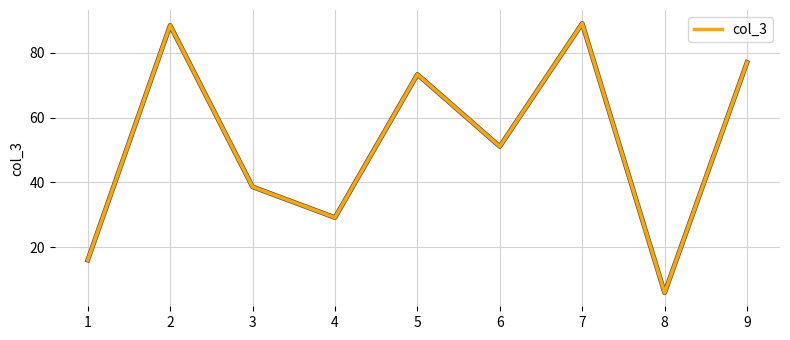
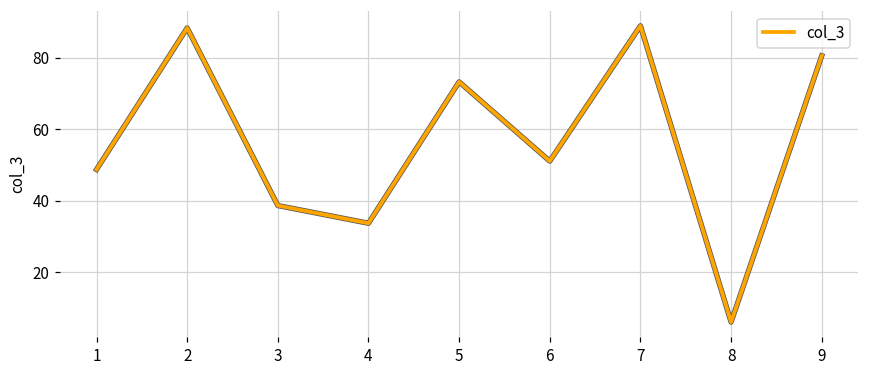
1: 16 -> 49
4: 29 -> 34
9: 77 -> 81
